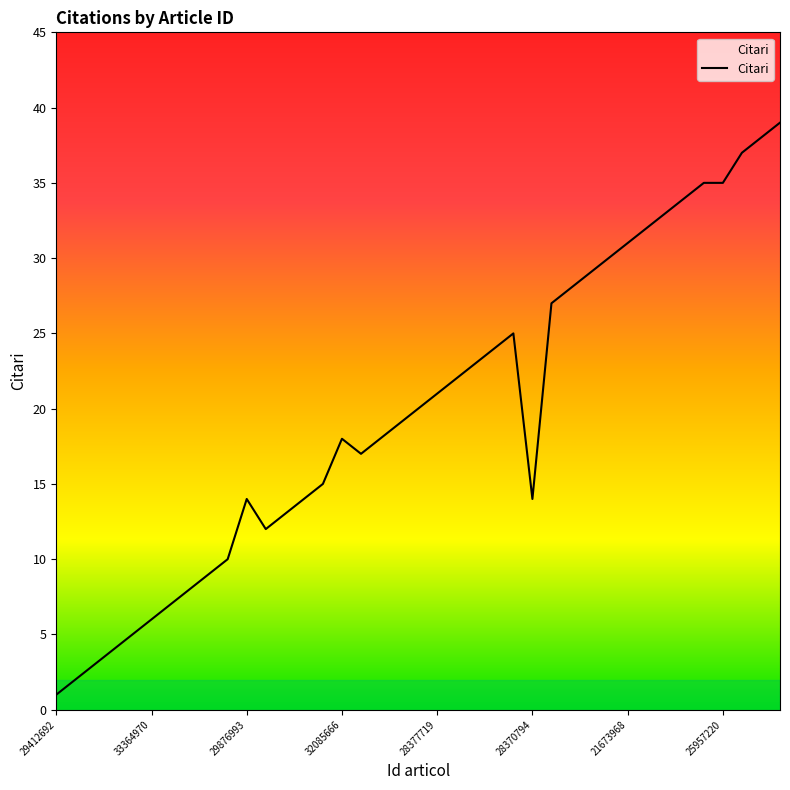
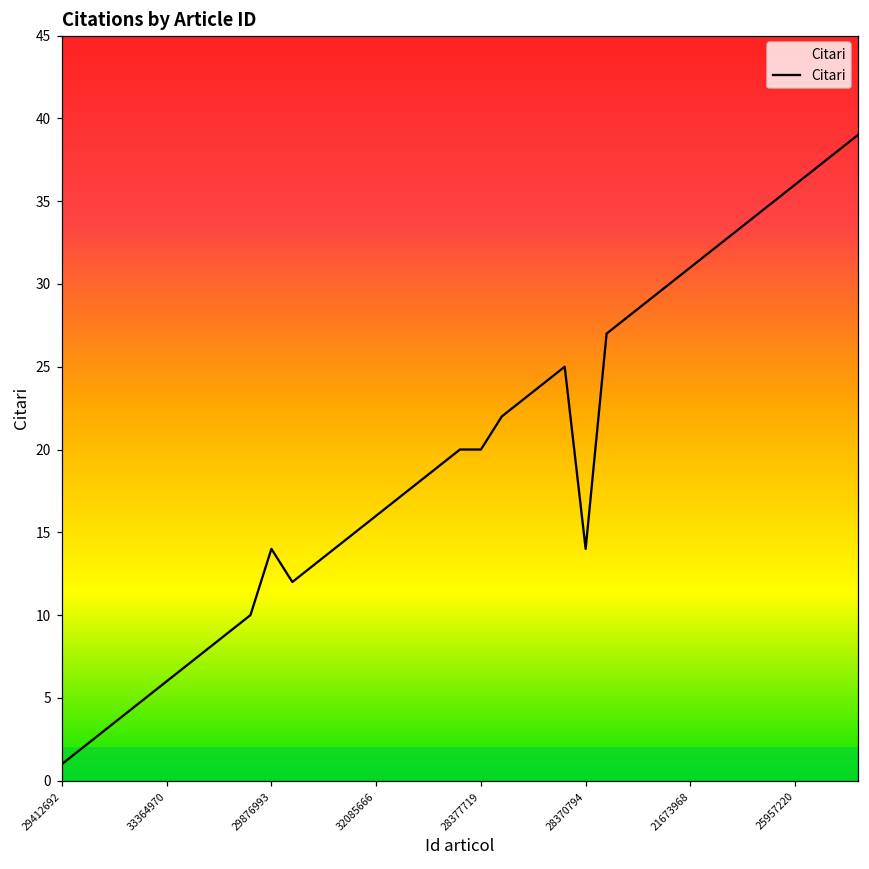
32085666: 18 -> 16
28377719: 21 -> 20
25957220: 35 -> 36
